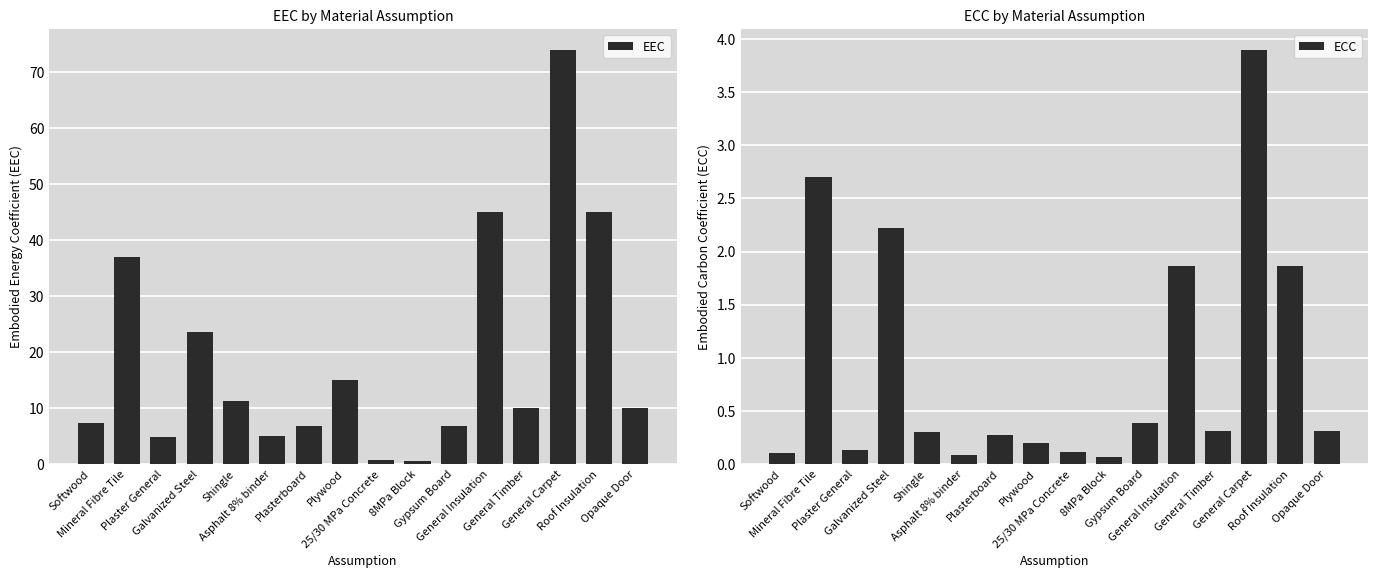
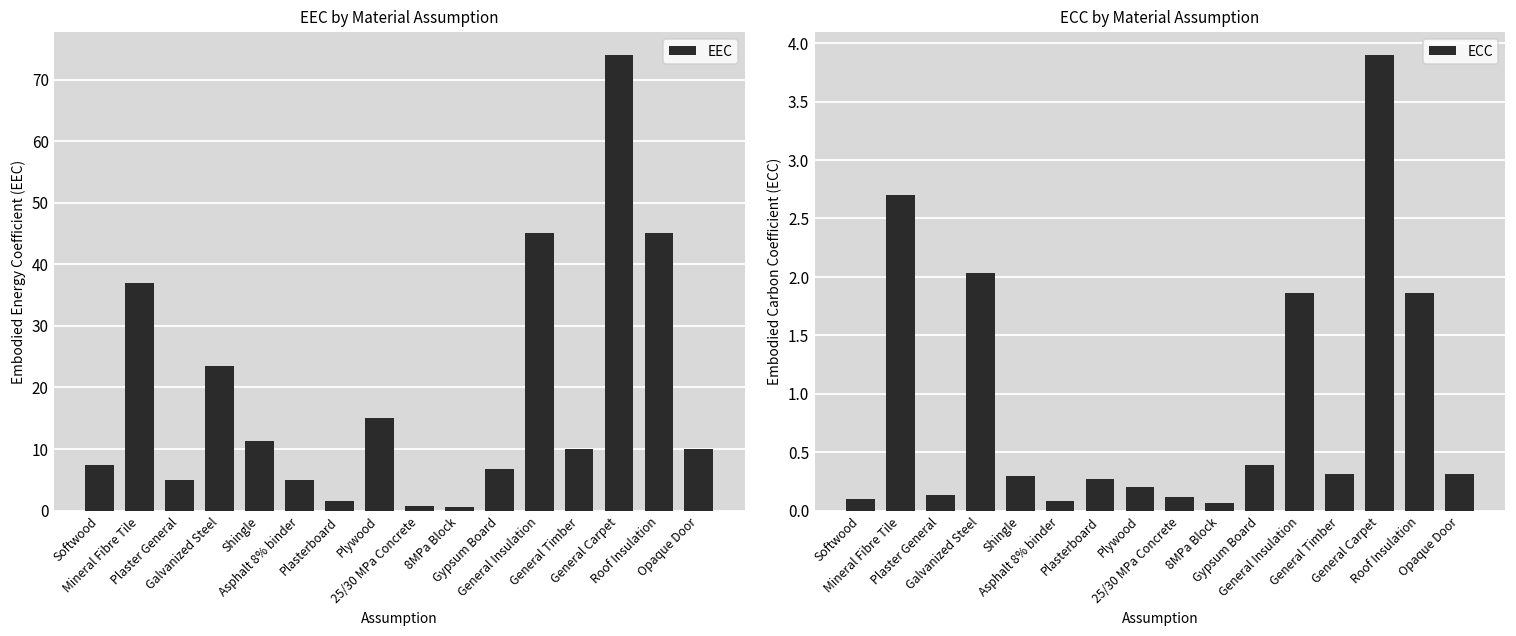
EEC by Material Assumption, Plasterboard: 7 -> 2
ECC by Material Assumption, Galvanized Steel: 2.22 -> 2.03
